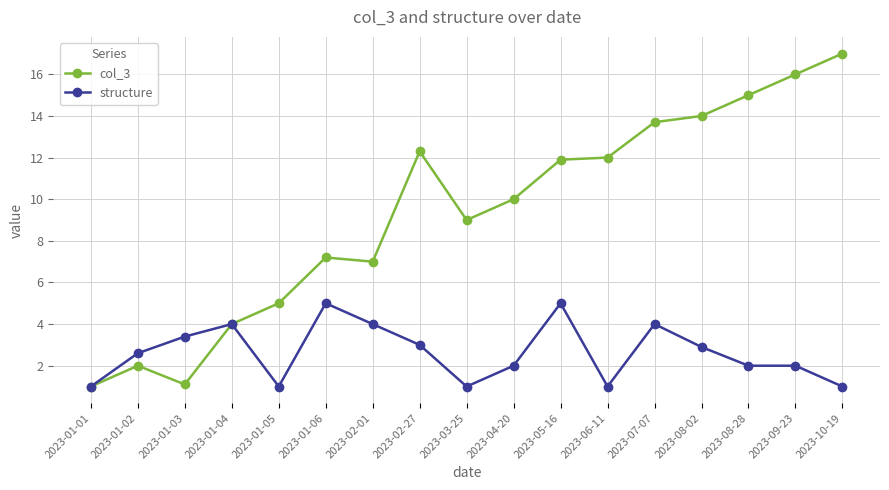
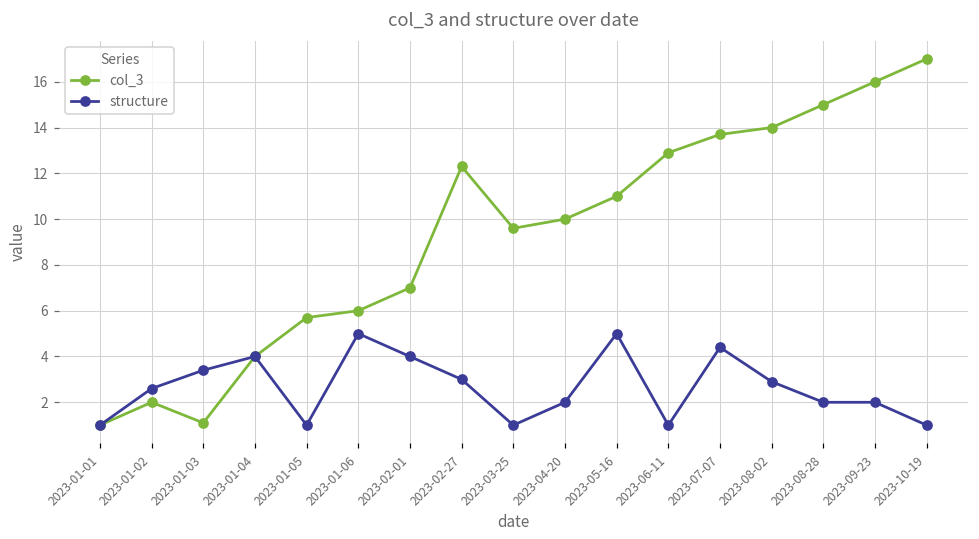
col_3, 2023-01-05: 5.0 -> 5.7
col_3, 2023-01-06: 7.2 -> 6.0
col_3, 2023-03-25: 9.0 -> 9.6
col_3, 2023-05-16: 11.9 -> 11.0
col_3, 2023-06-11: 12.0 -> 12.9
structure, 2023-07-07: 4.0 -> 4.4
